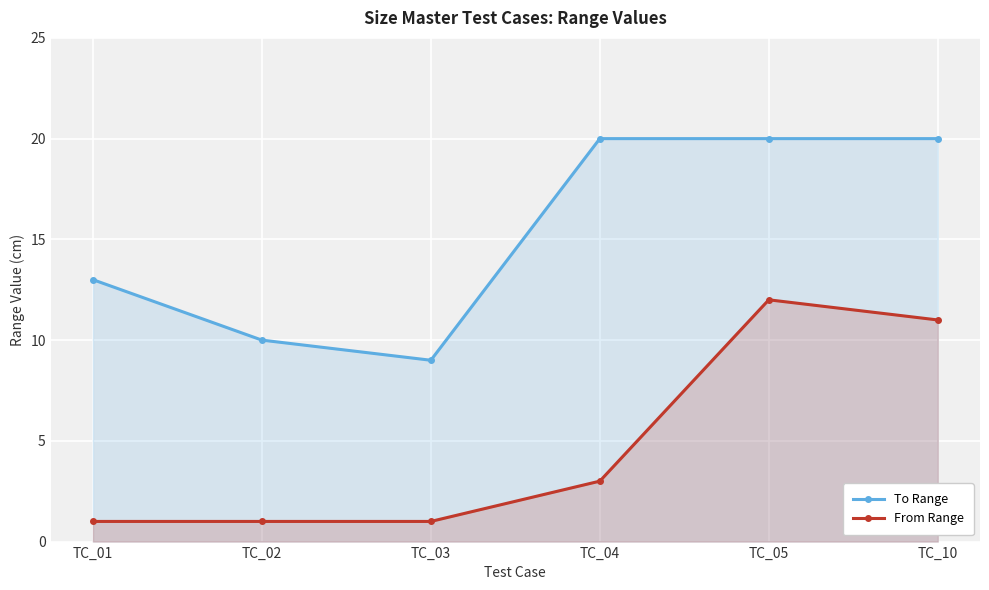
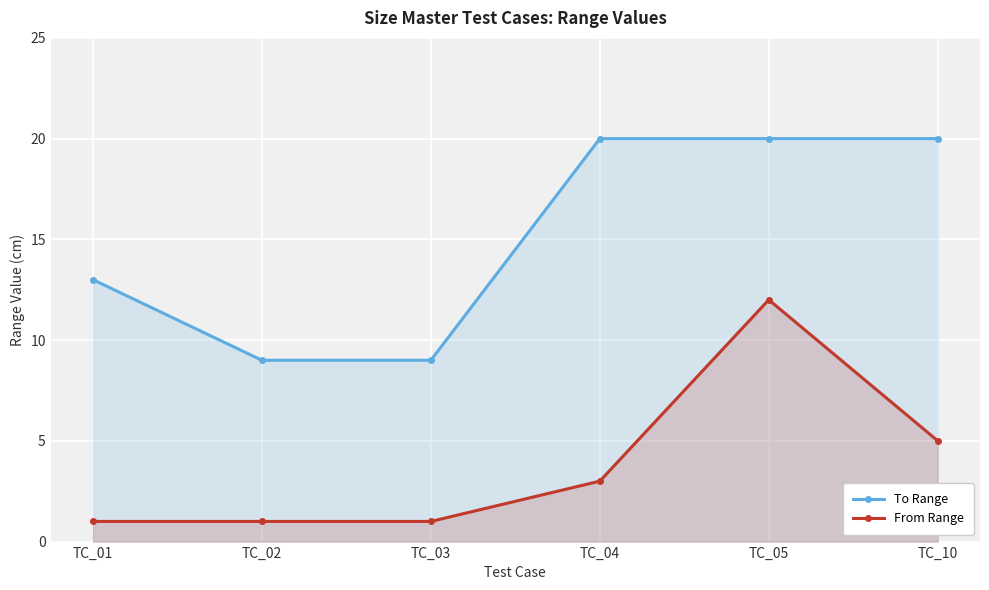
To Range, TC_02: 10 -> 9
From Range, TC_10: 11 -> 5
